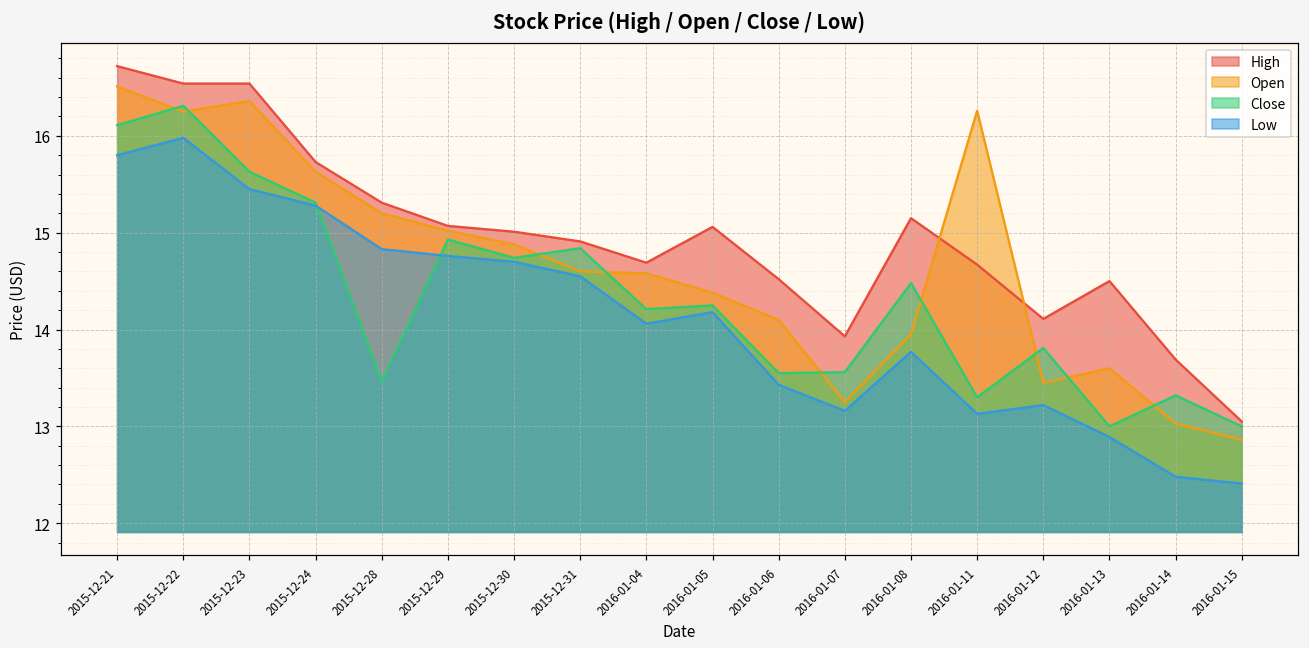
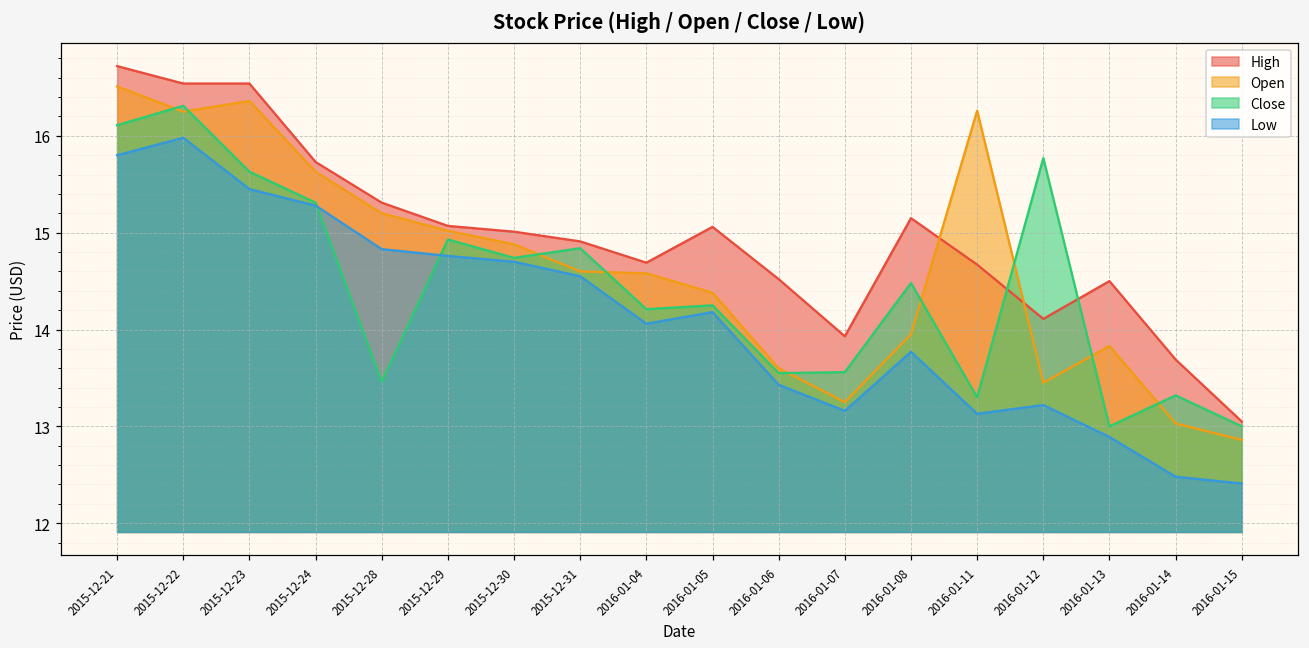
Open, 2016-01-06: 14.1 -> 13.6
Close, 2016-01-12: 13.8 -> 15.8
Open, 2016-01-13: 13.6 -> 13.8
